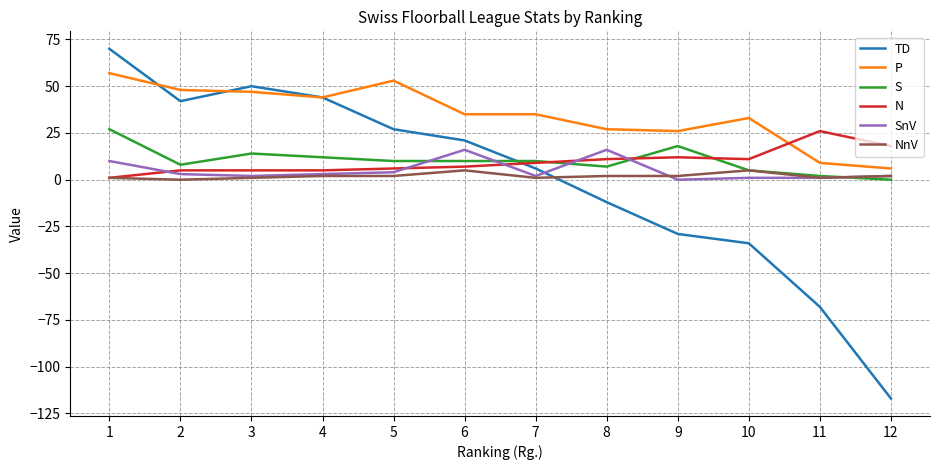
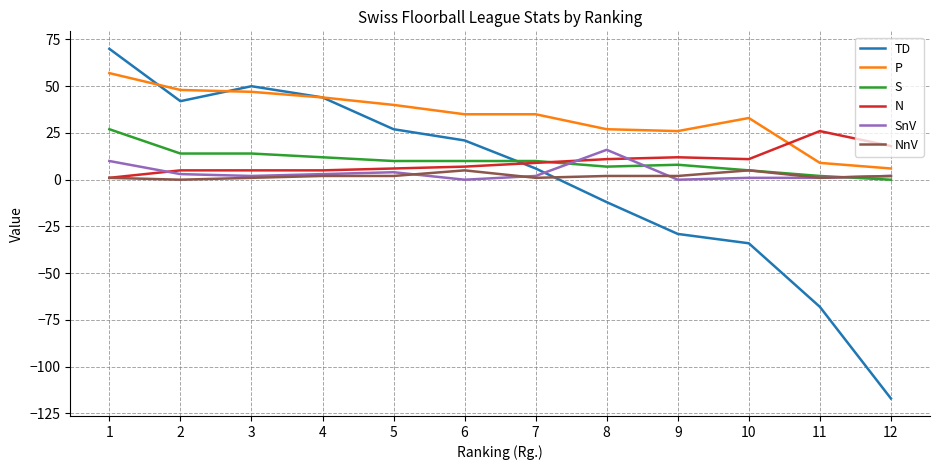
S, 2: 8 -> 14
P, 5: 53 -> 40
SnV, 6: 16 -> 0
S, 9: 18 -> 8
